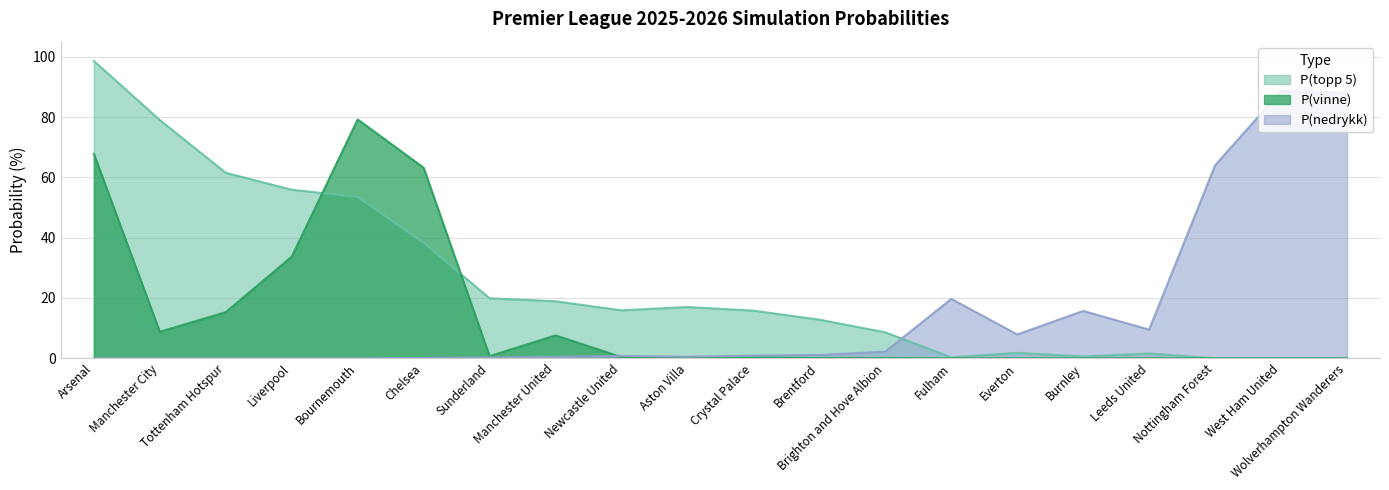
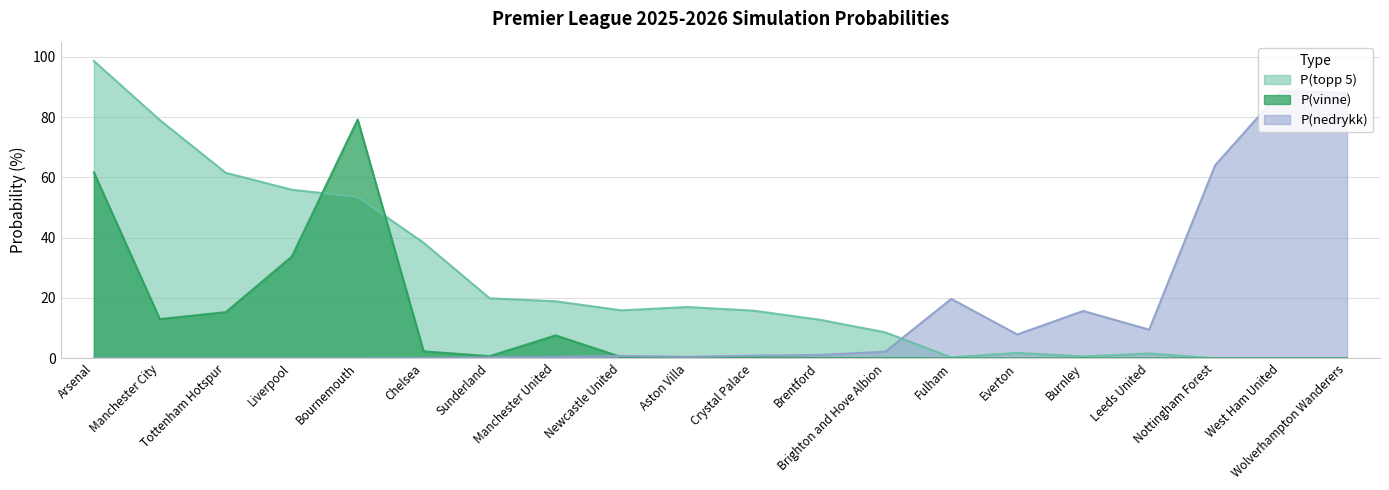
P(vinne), Arsenal: 68 -> 62
P(vinne), Manchester City: 9 -> 13
P(vinne), Chelsea: 63 -> 2
